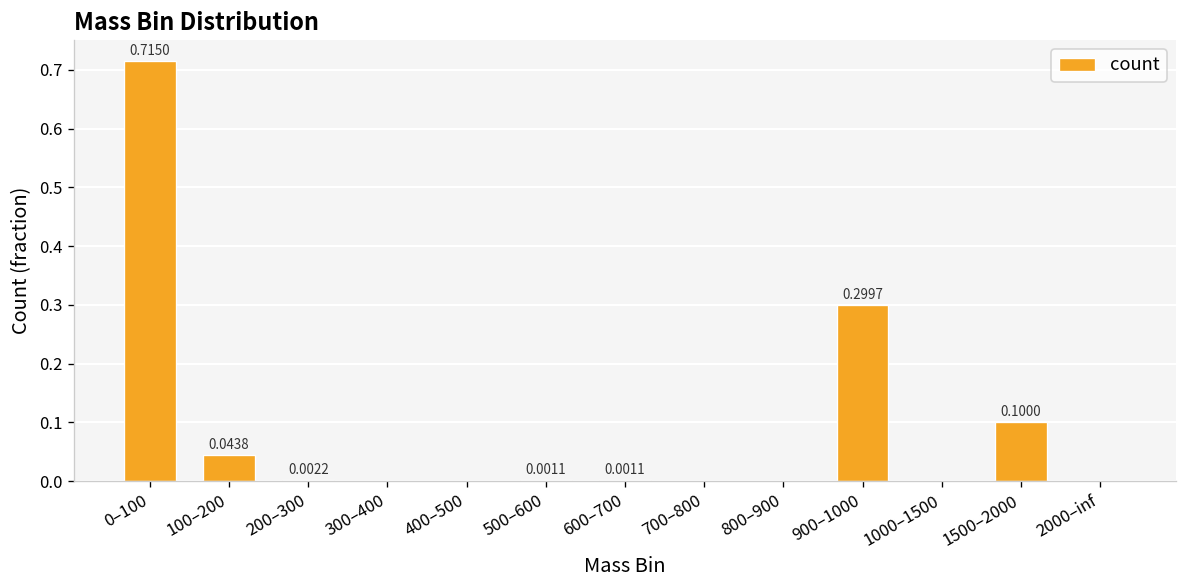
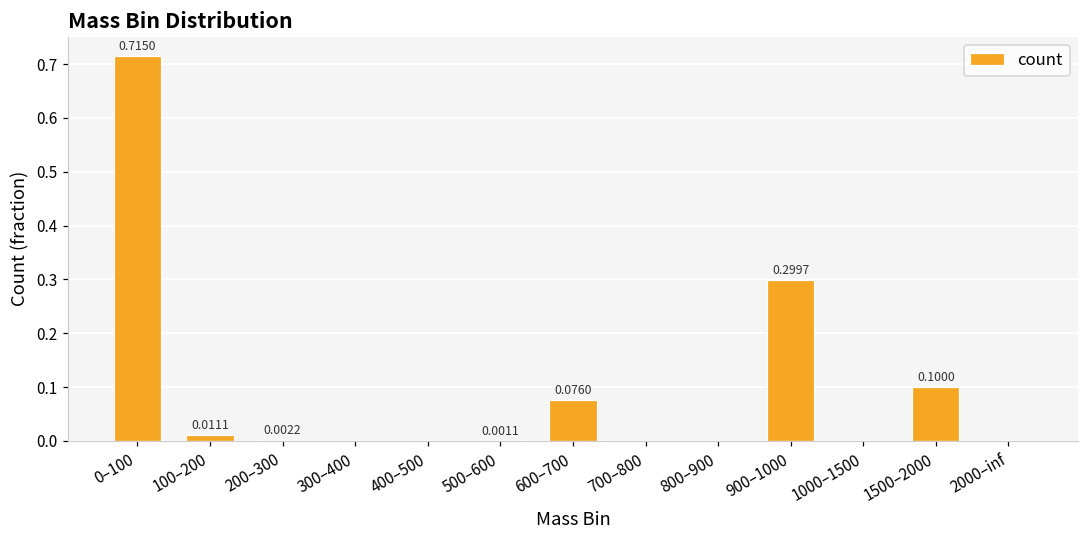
100–200: 0.0438 -> 0.0111
600–700: 0.0011 -> 0.0760
